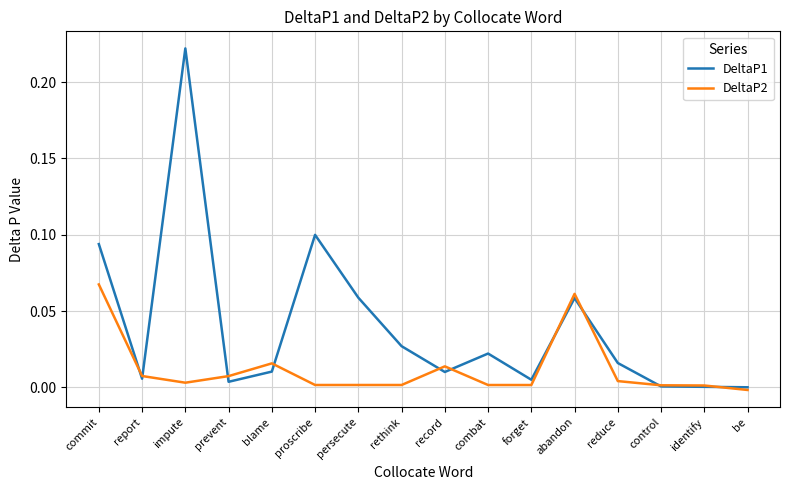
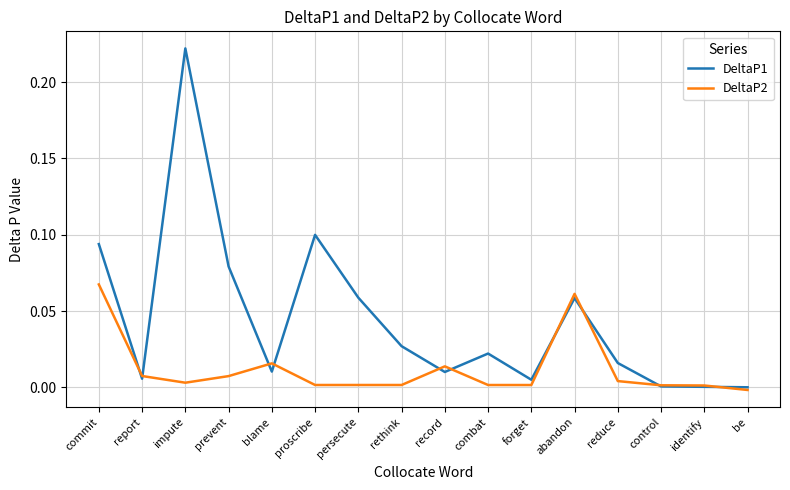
DeltaP1, prevent: 0.004 -> 0.079
